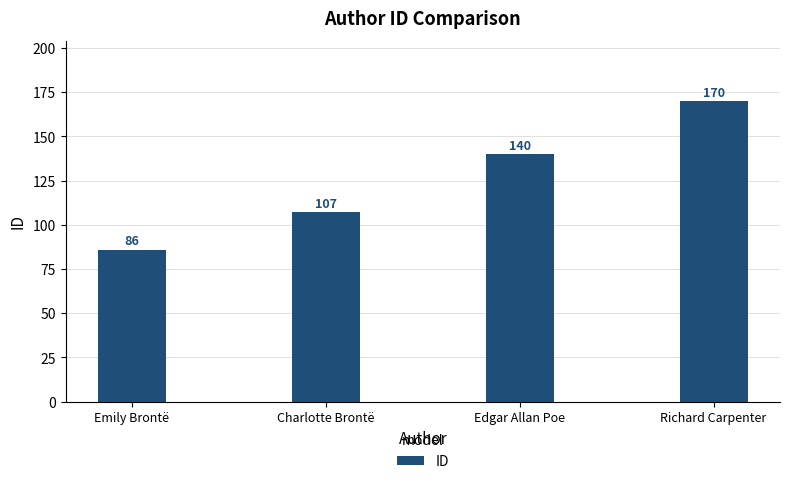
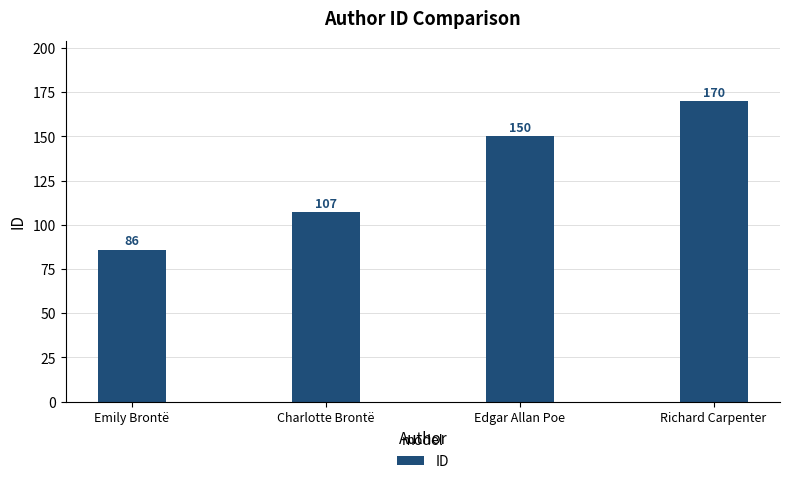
Edgar Allan Poe: 140 -> 150
